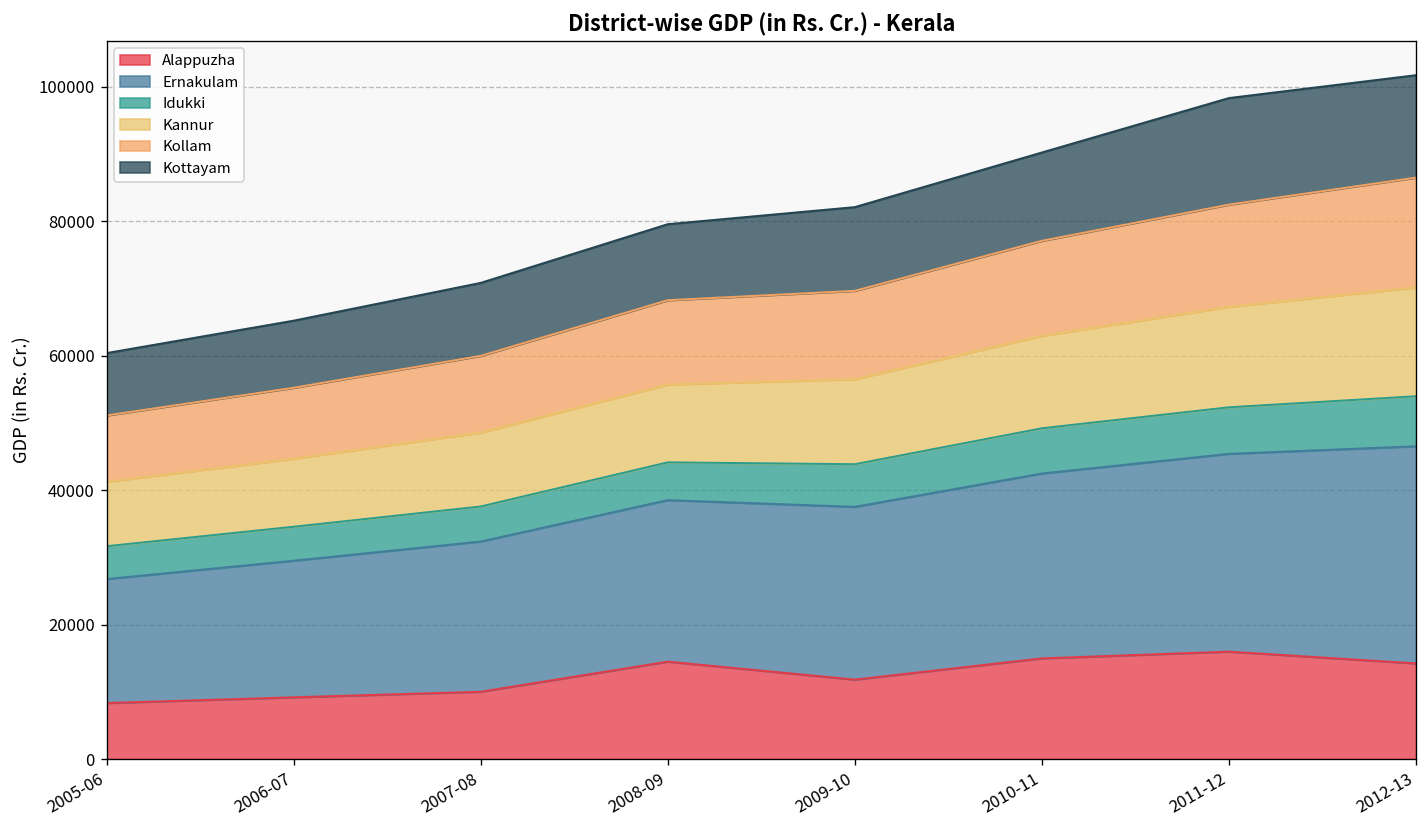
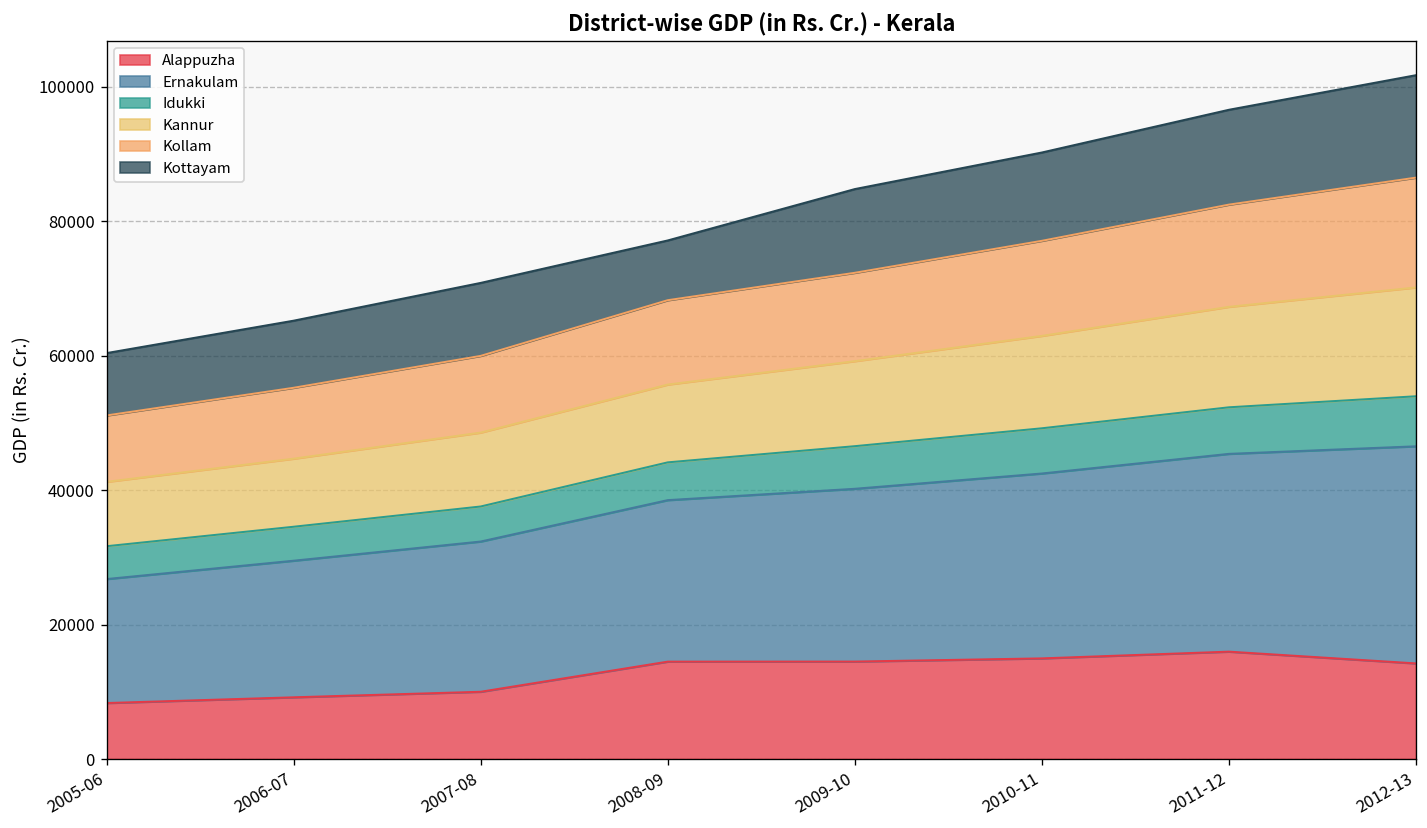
Kottayam, 2008-09: 11000 -> 9000
Alappuzha, 2009-10: 12000 -> 14000
Kottayam, 2011-12: 16000 -> 14000
